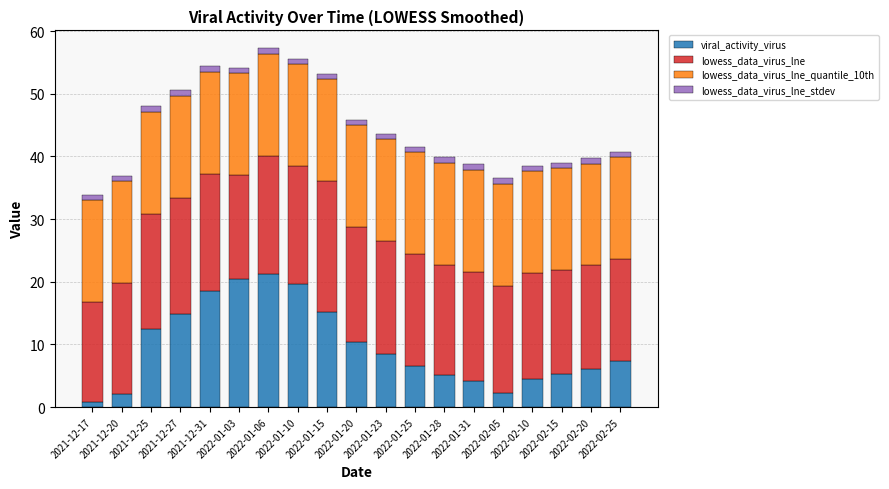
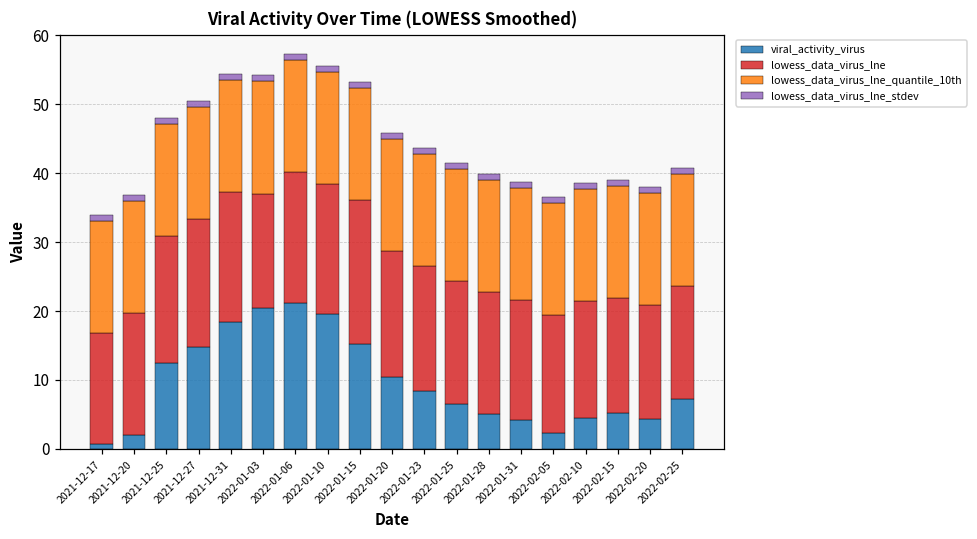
viral_activity_virus, 2022-02-20: 6 -> 4
